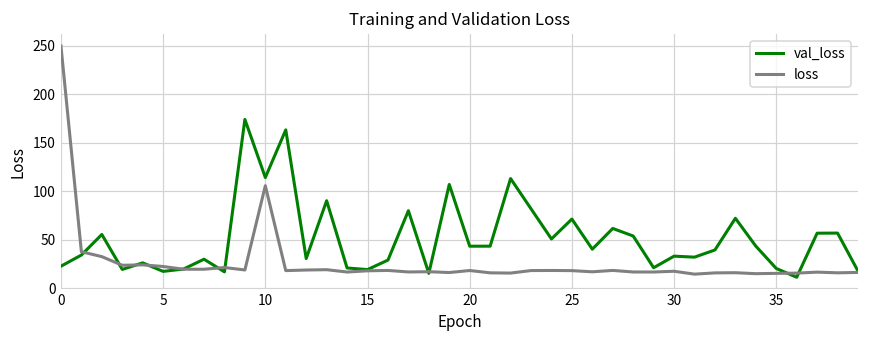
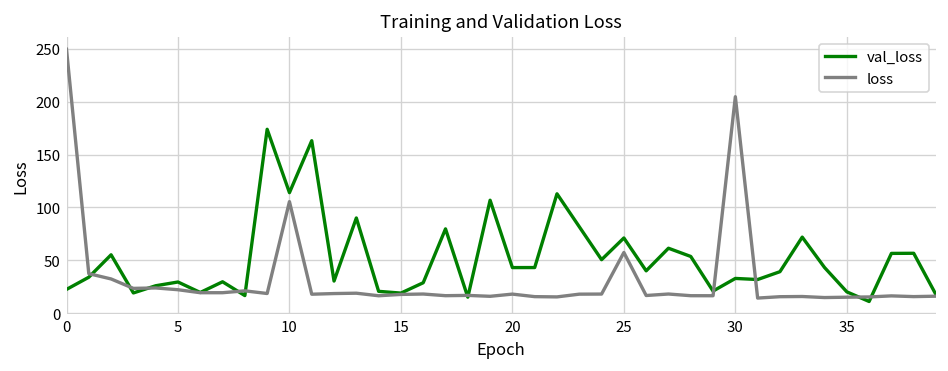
val_loss, 5: 20 -> 30
loss, 25: 20 -> 60
loss, 30: 20 -> 200
